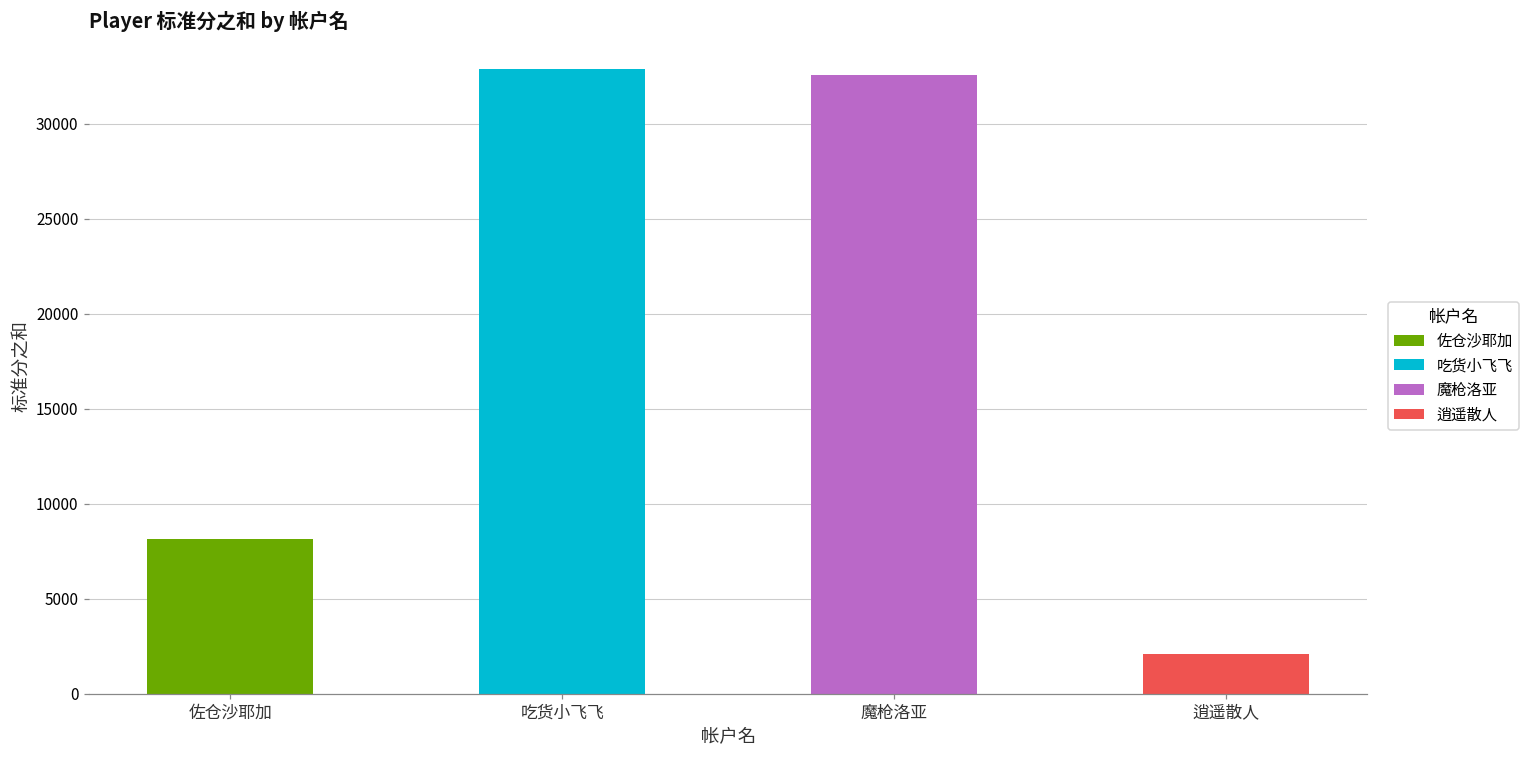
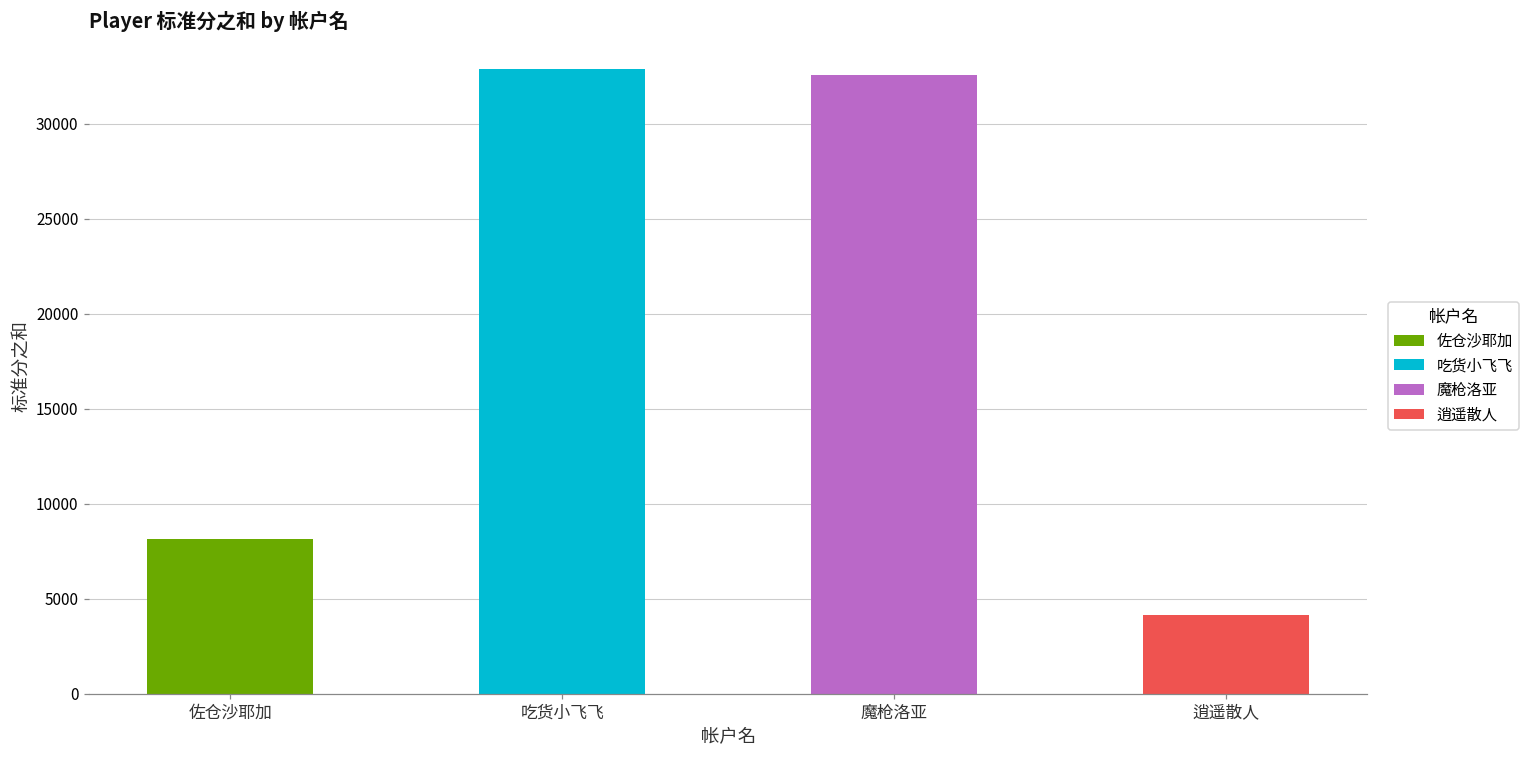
逍遥散人: 2100 -> 4200
